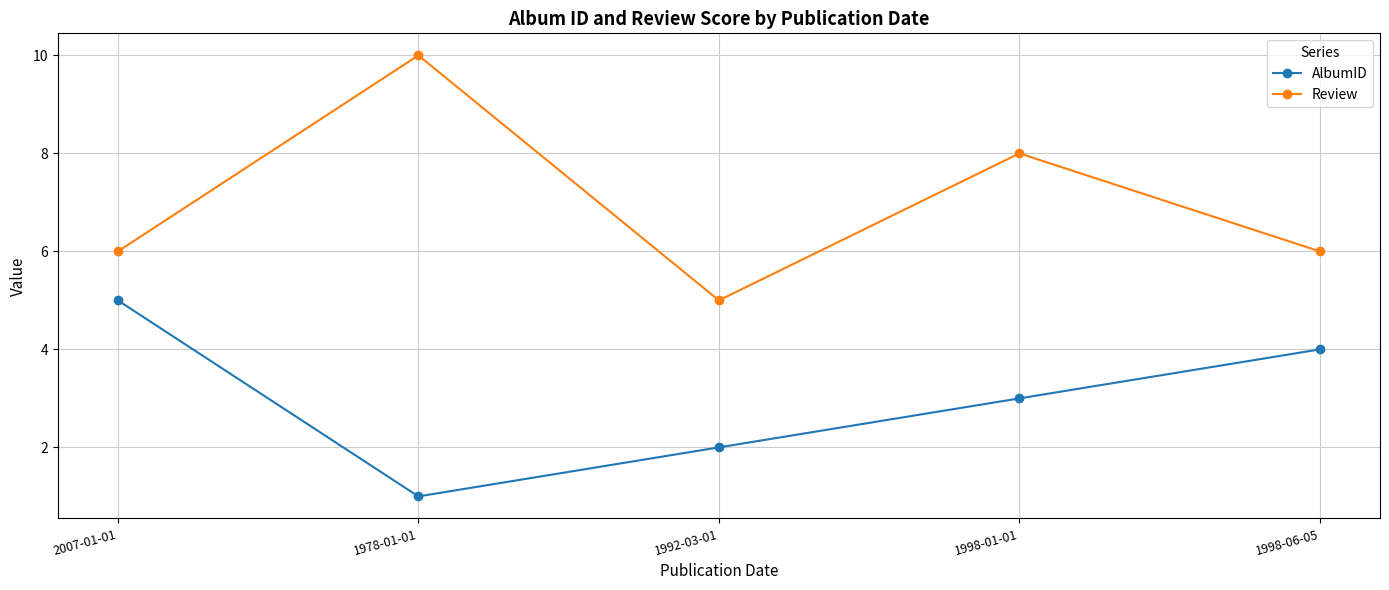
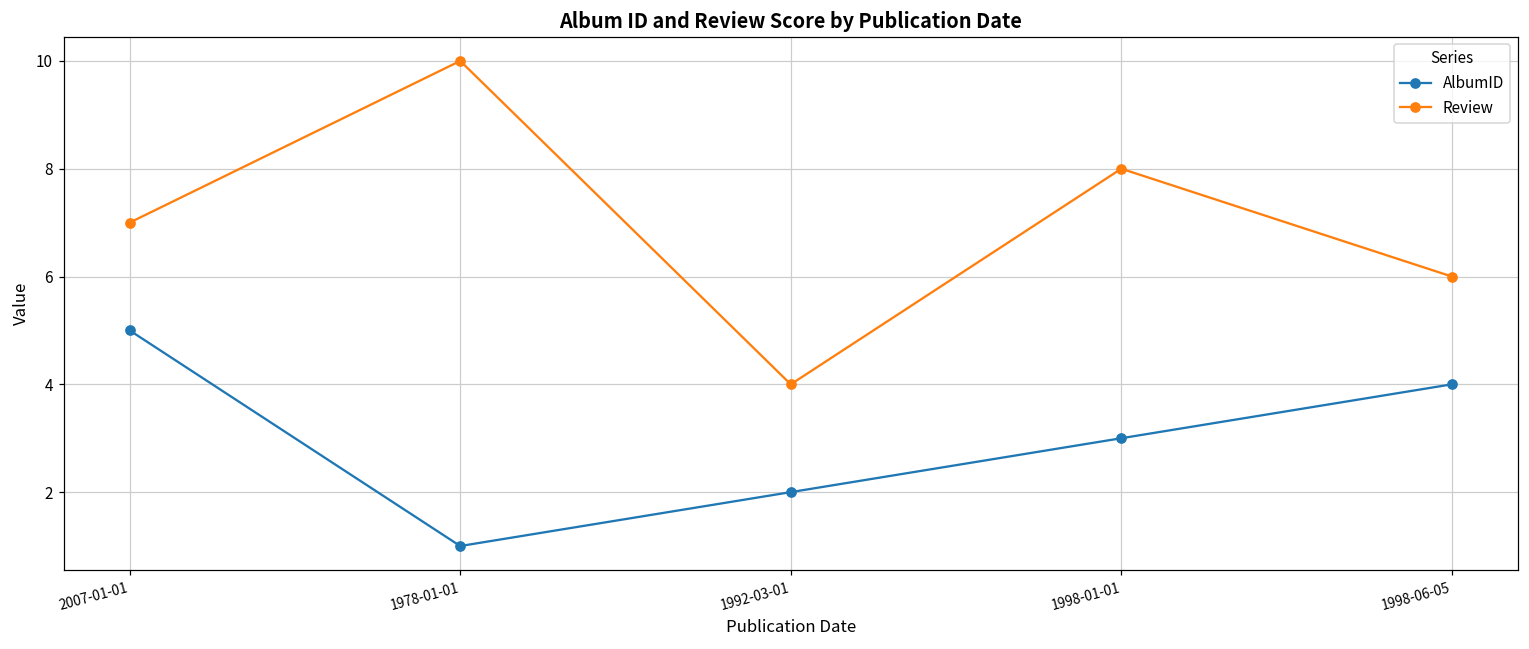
Review, 2007-01-01: 6 -> 7
Review, 1992-03-01: 5 -> 4
